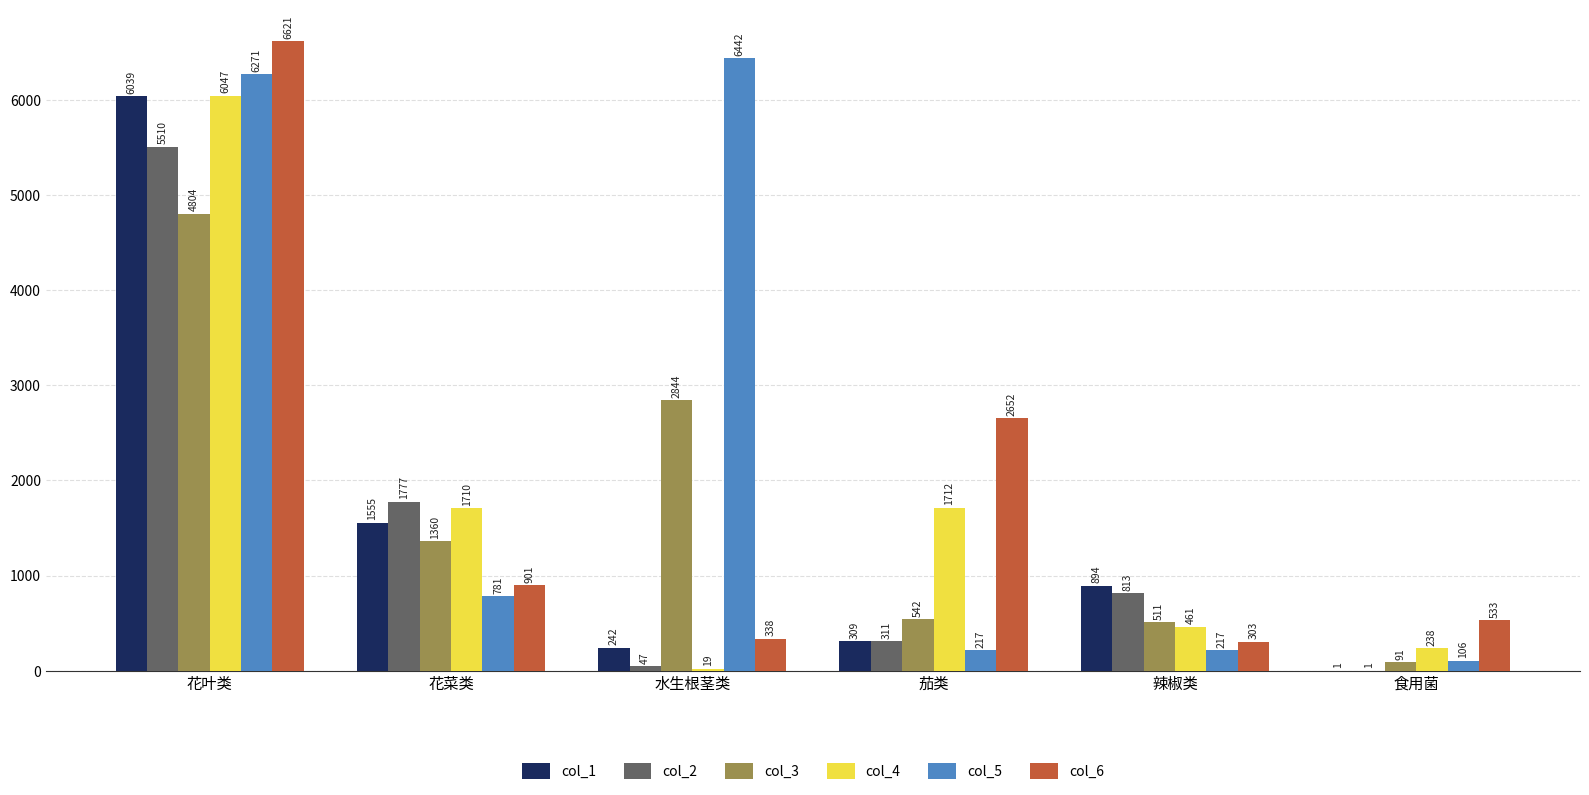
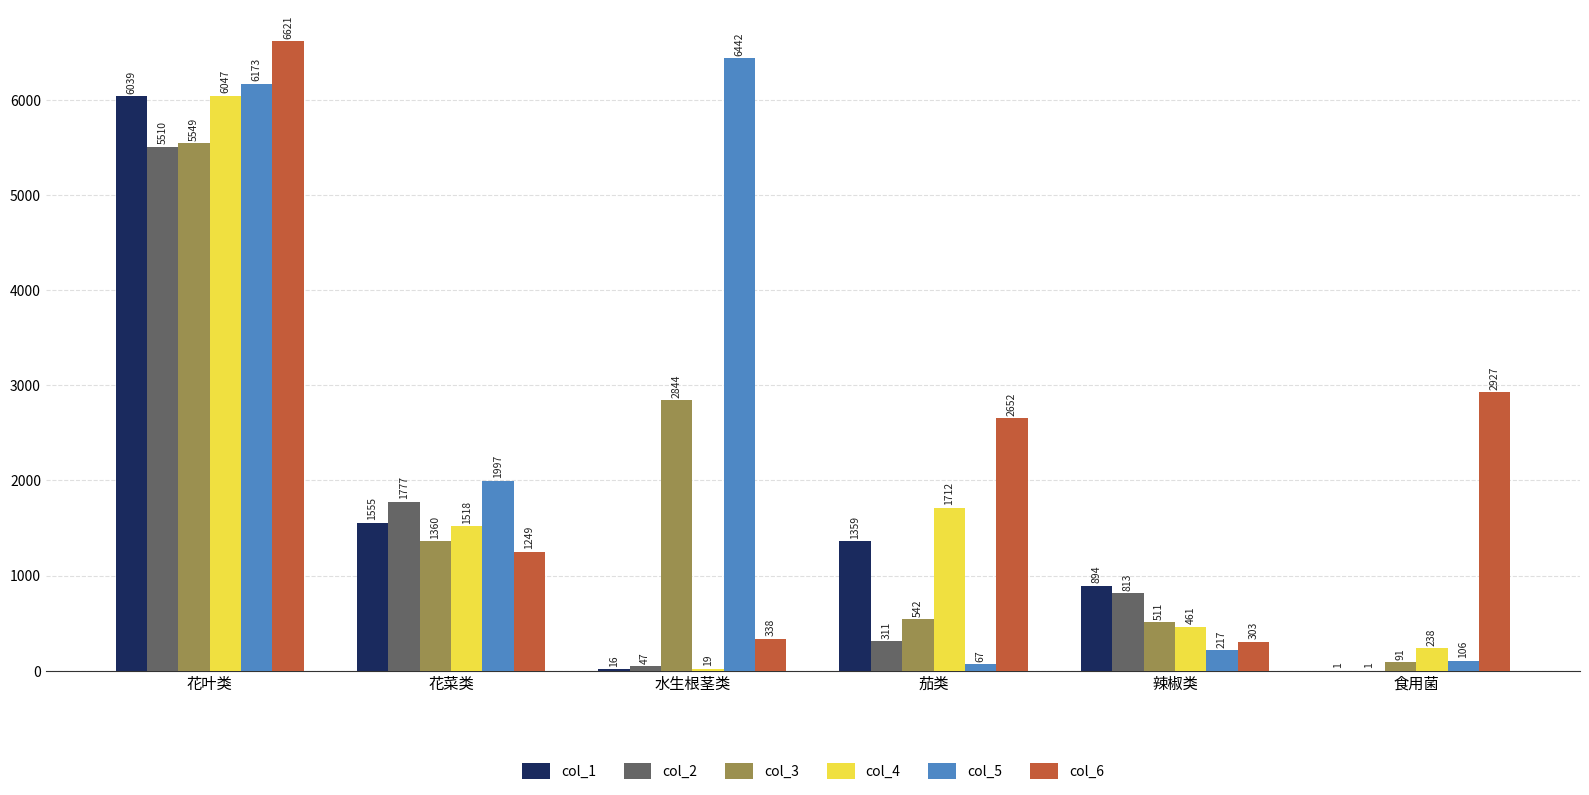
col_3, 花叶类: 4804 -> 5549
col_5, 花叶类: 6271 -> 6173
col_4, 花菜类: 1710 -> 1518
col_5, 花菜类: 781 -> 1997
col_6, 花菜类: 901 -> 1249
col_1, 水生根茎类: 242 -> 16
col_1, 茄类: 309 -> 1359
col_5, 茄类: 217 -> 67
col_6, 食用菌: 533 -> 2927
